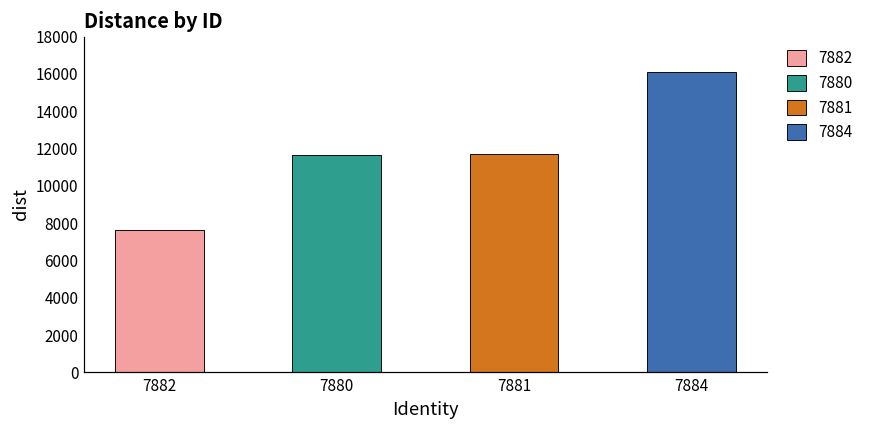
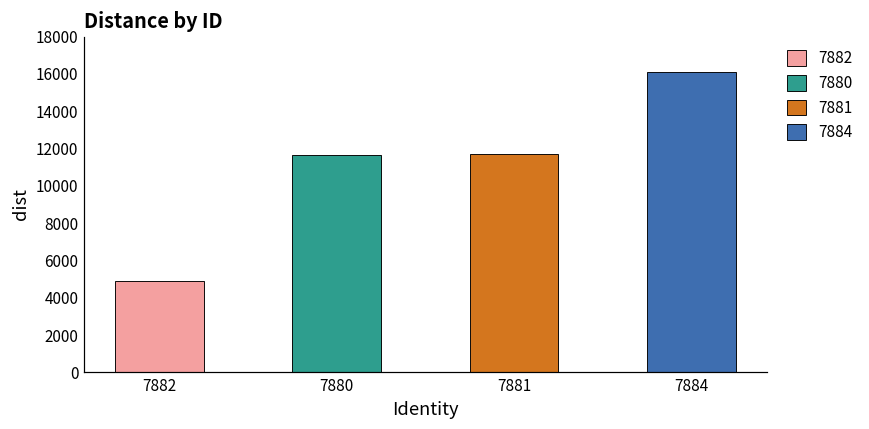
7882: 7600 -> 4900
